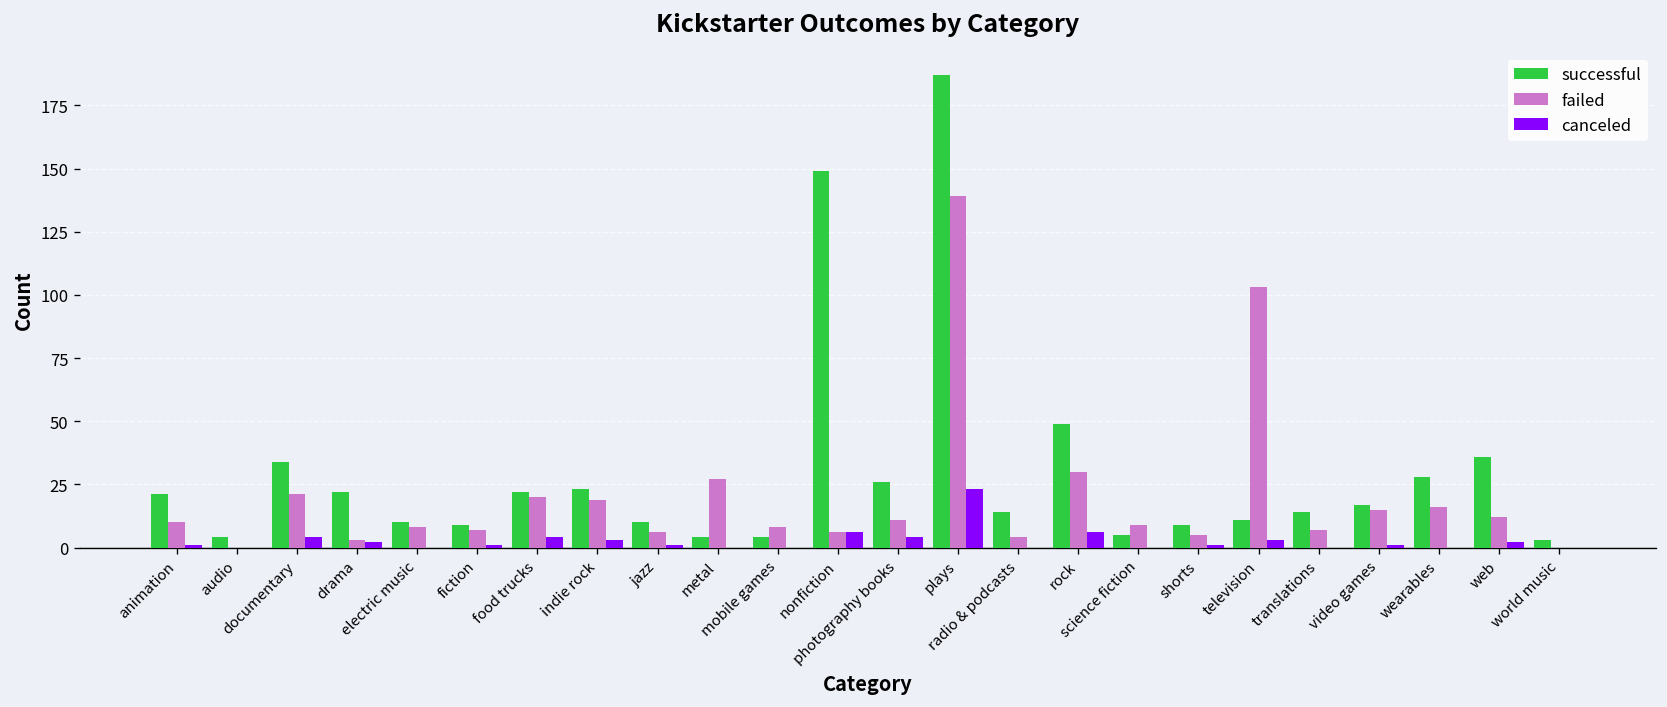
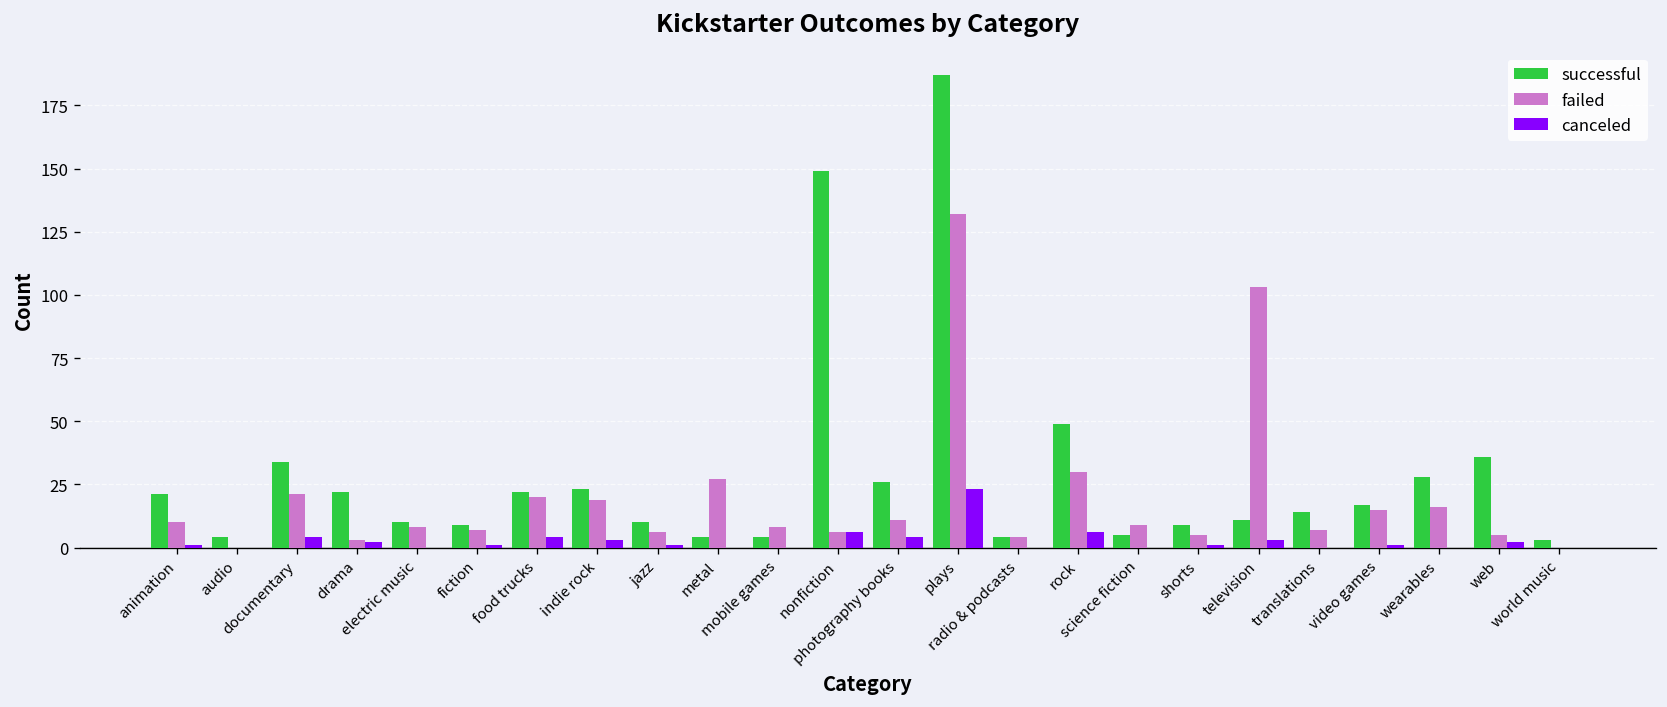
failed, plays: 139 -> 132
successful, radio & podcasts: 14 -> 4
failed, web: 12 -> 5
